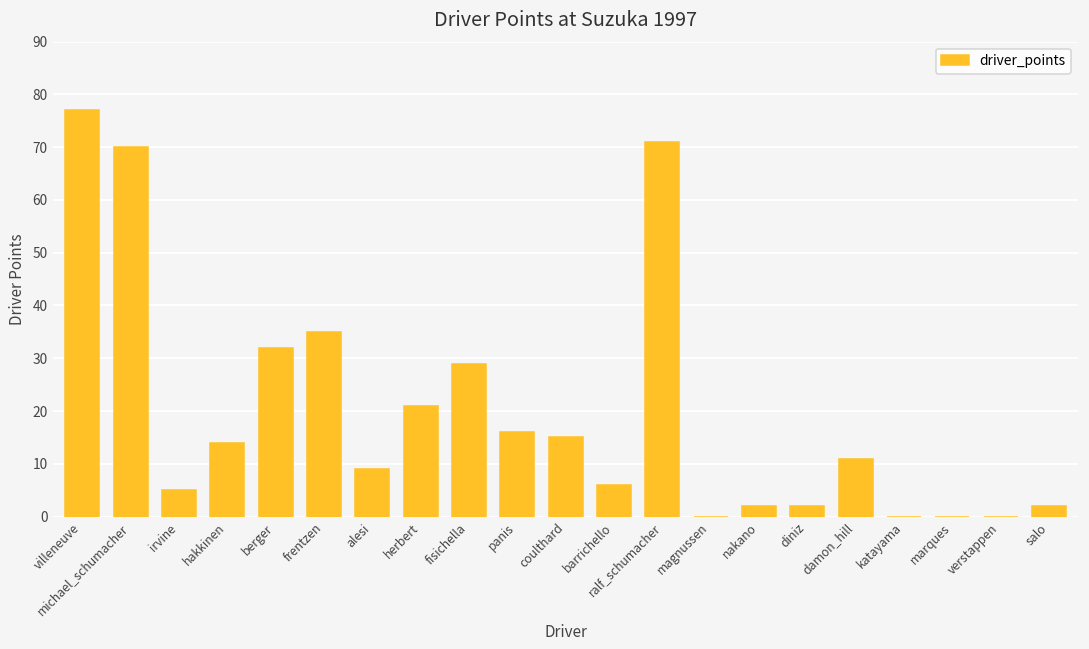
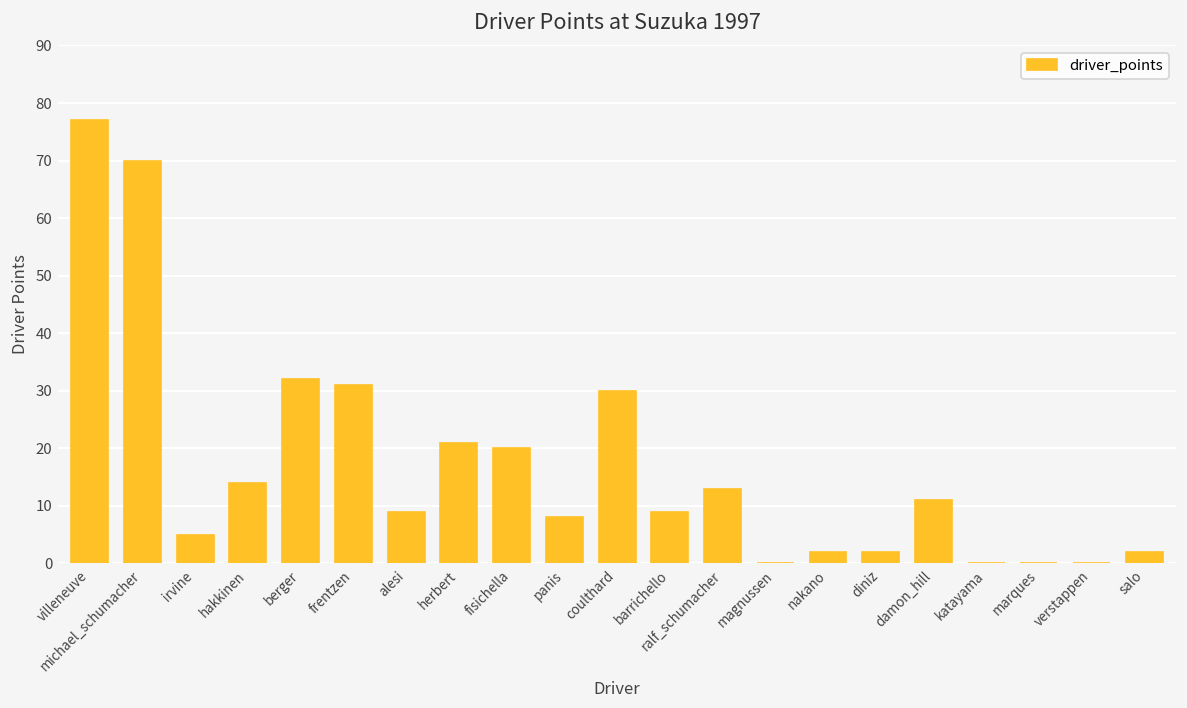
frentzen: 35 -> 31
fisichella: 29 -> 20
panis: 16 -> 8
coulthard: 15 -> 30
barrichello: 6 -> 9
ralf_schumacher: 71 -> 13
